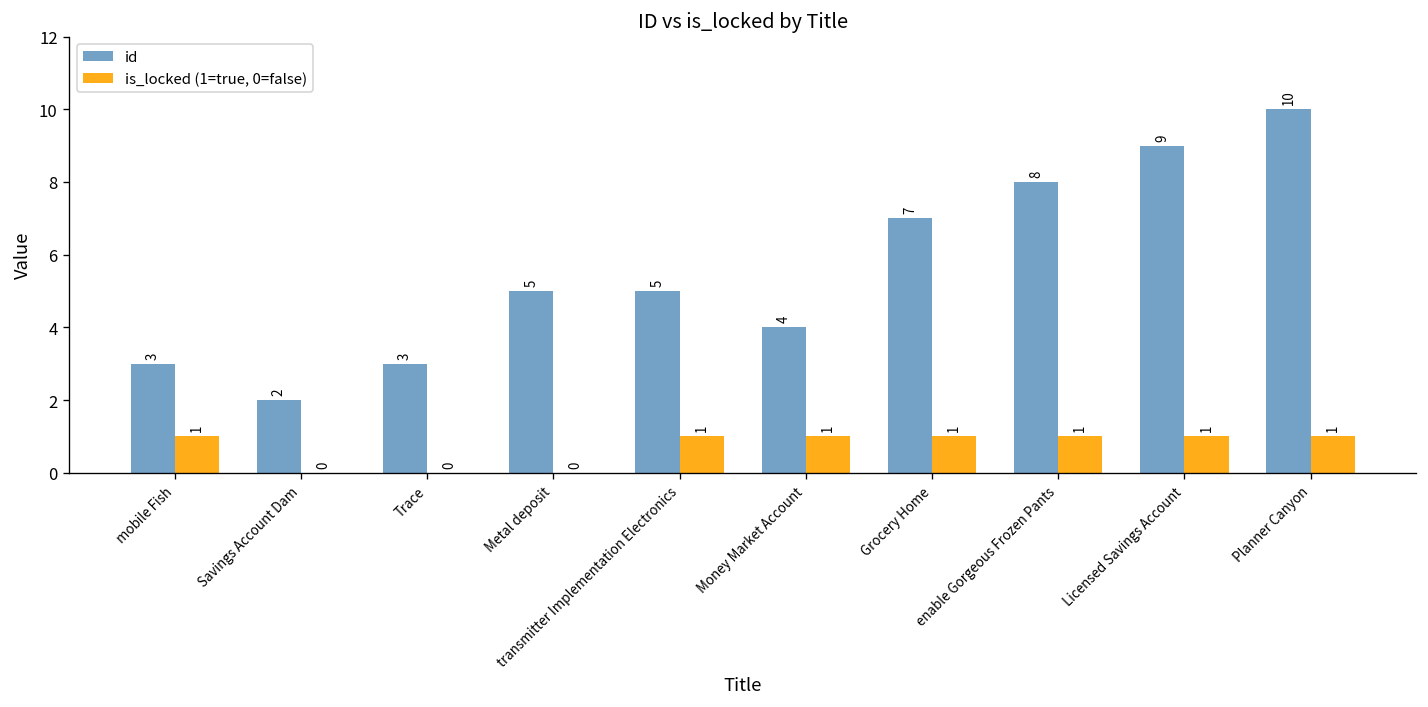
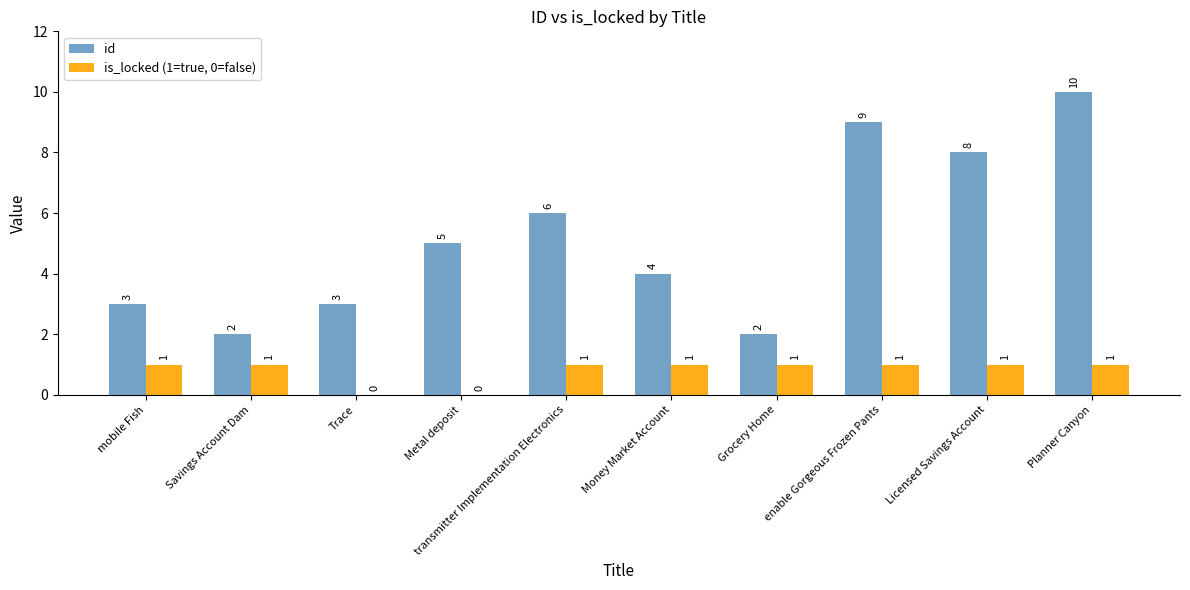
is_locked (1=true, 0=false), Savings Account Dam: 0 -> 1
id, transmitter Implementation Electronics: 5 -> 6
id, Grocery Home: 7 -> 2
id, enable Gorgeous Frozen Pants: 8 -> 9
id, Licensed Savings Account: 9 -> 8
